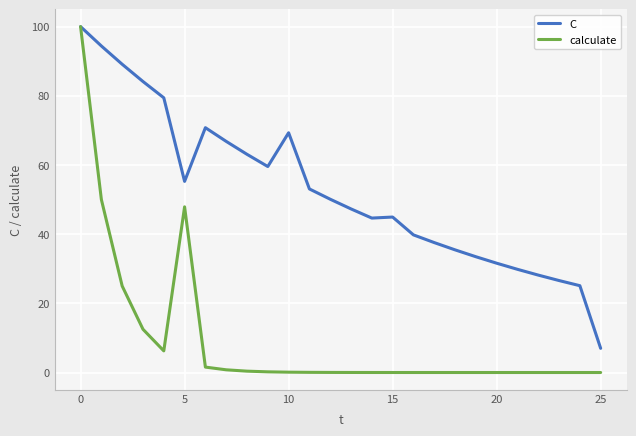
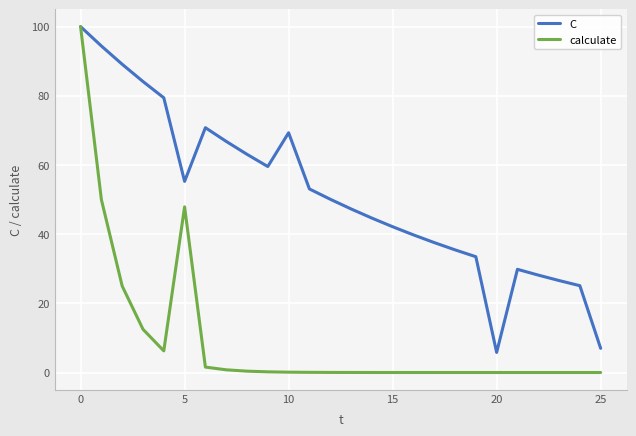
C, 15: 45 -> 42
C, 20: 32 -> 6
